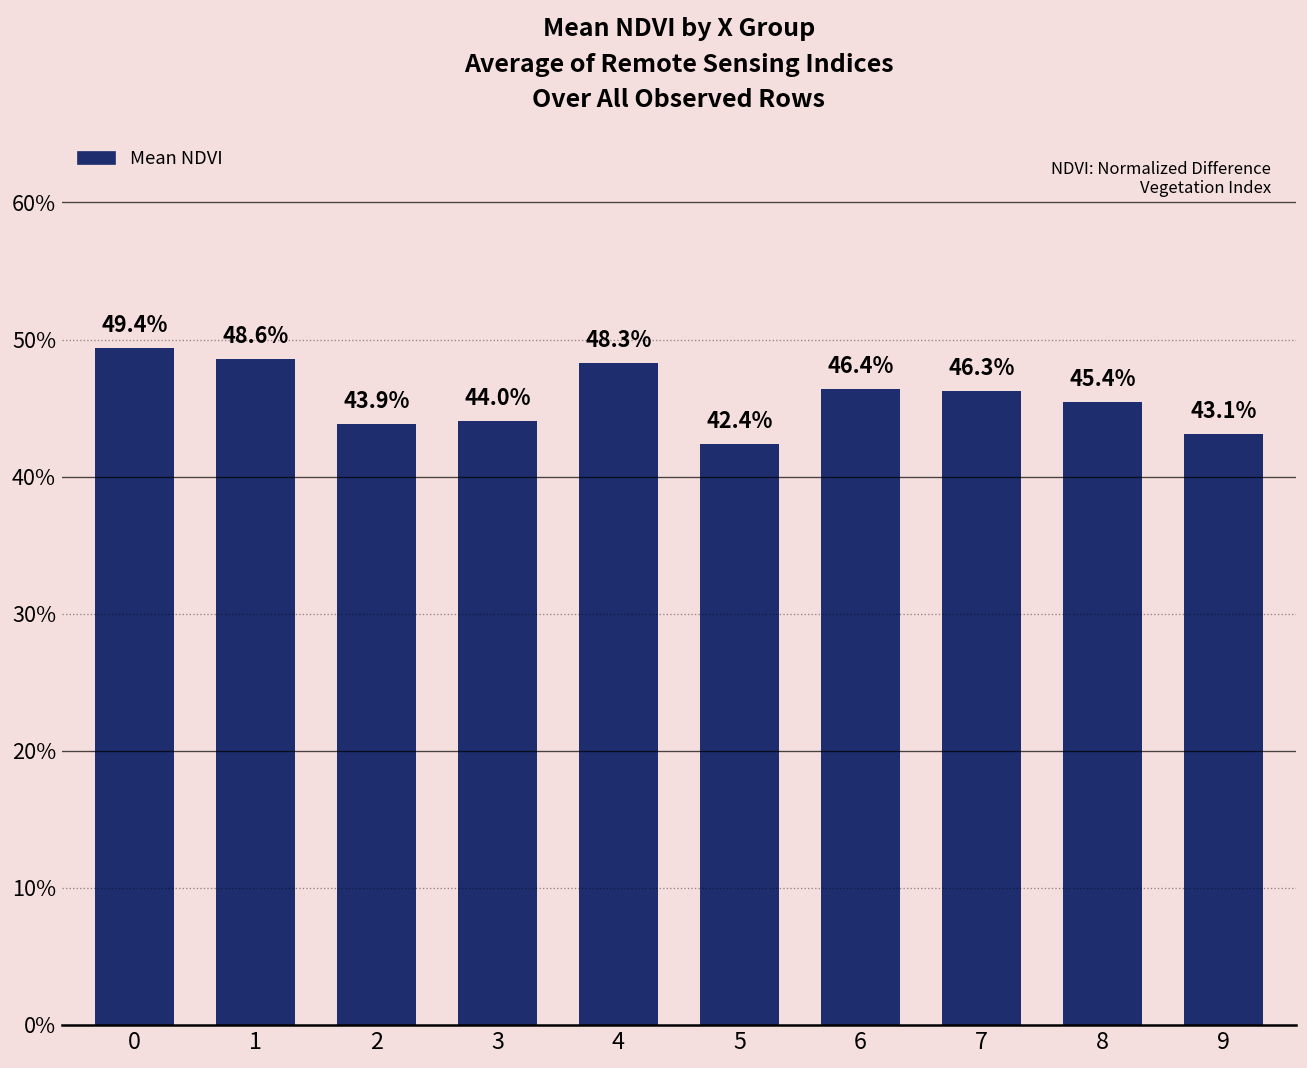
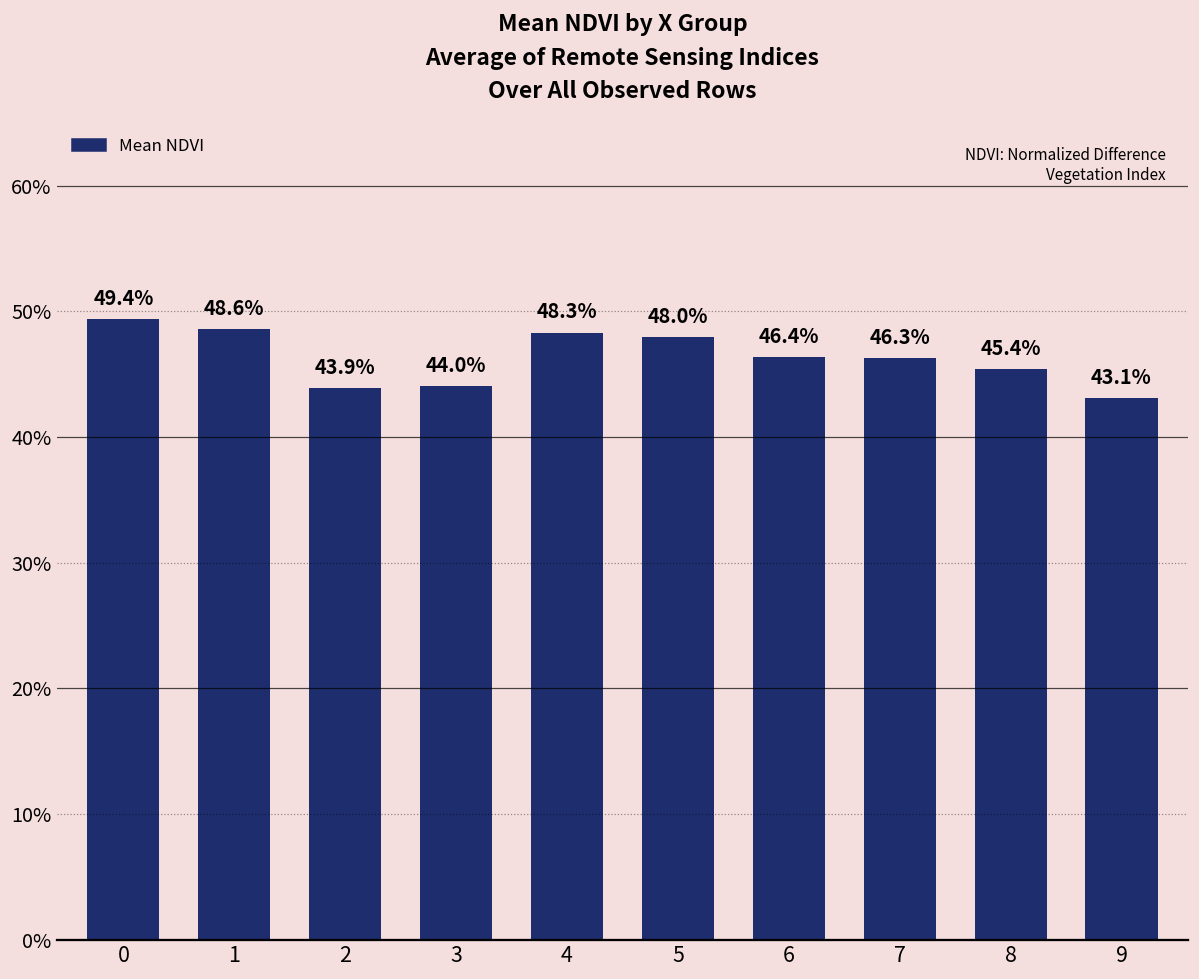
5: 42.4% -> 48.0%
